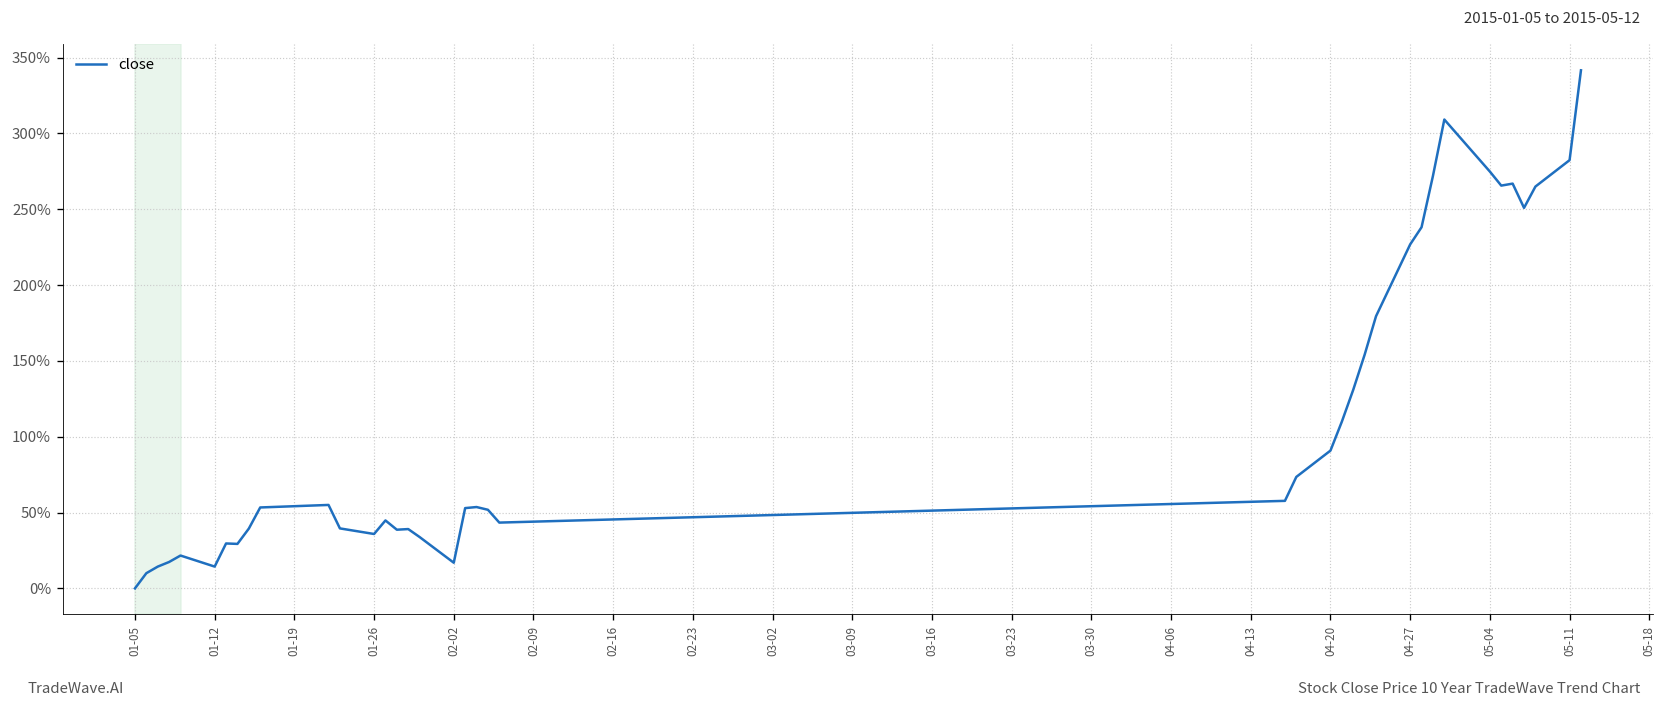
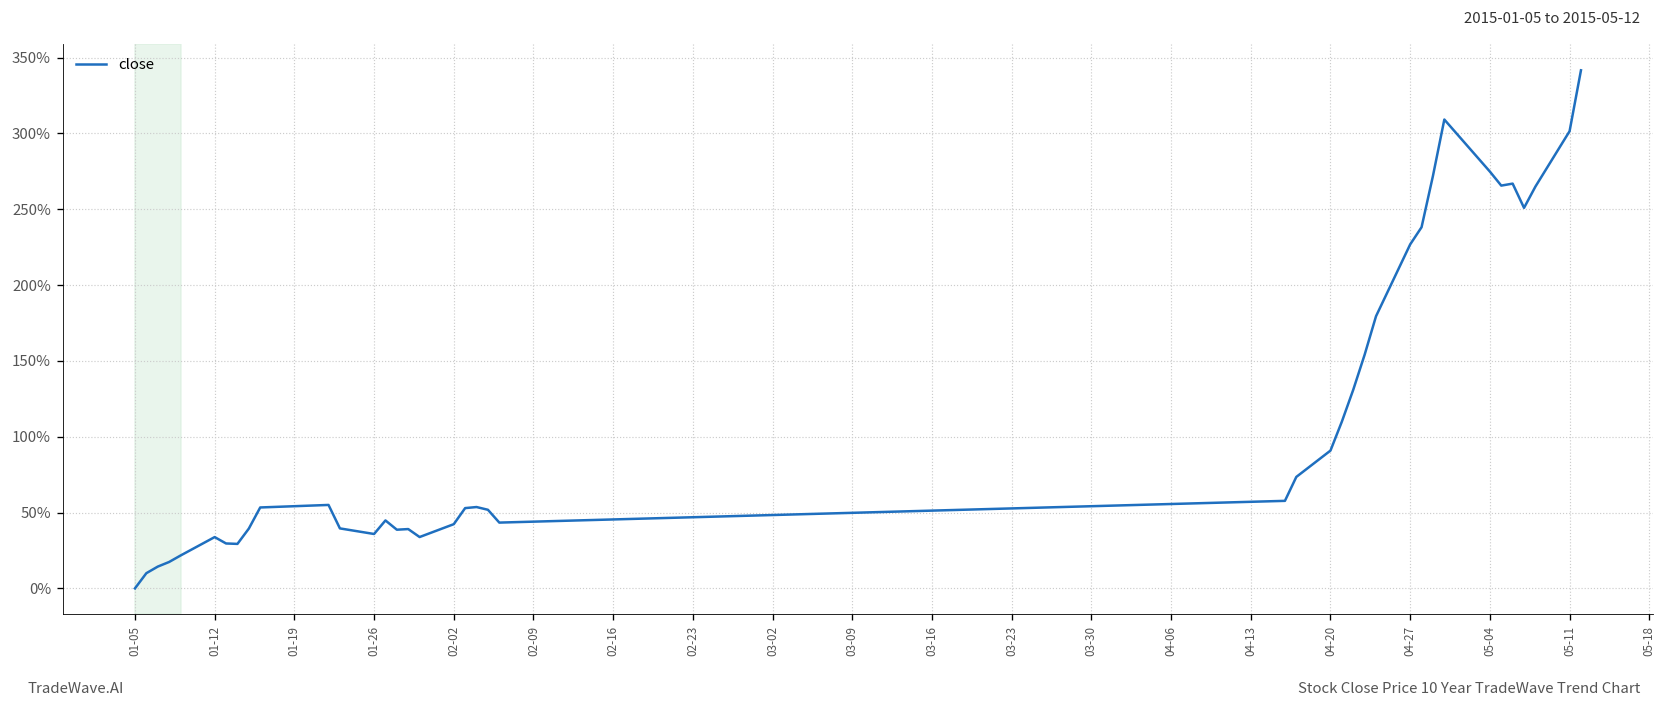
01-12: 14% -> 34%
02-02: 17% -> 42%
05-11: 282% -> 301%
